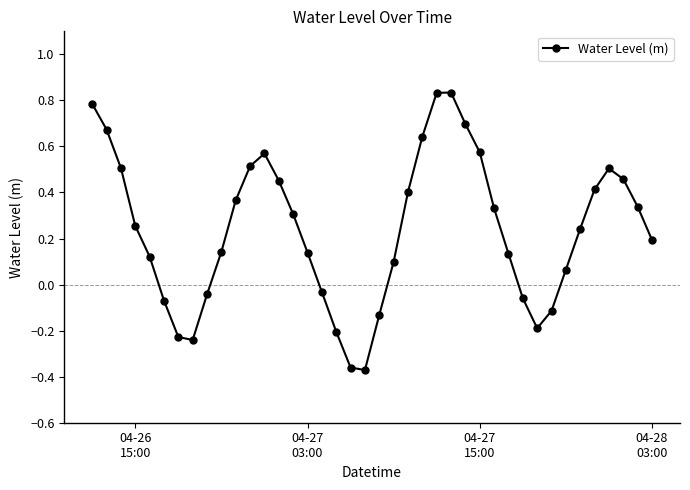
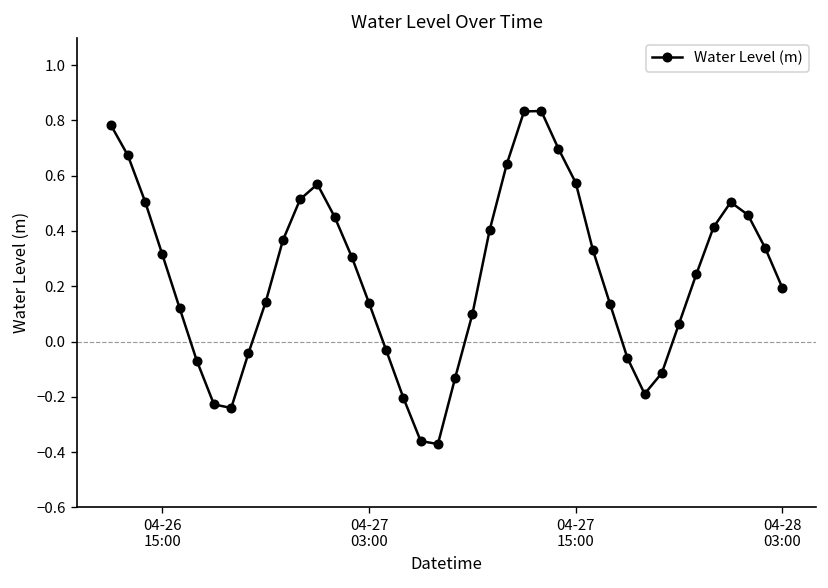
04-26 15:00: 0.25 -> 0.31
